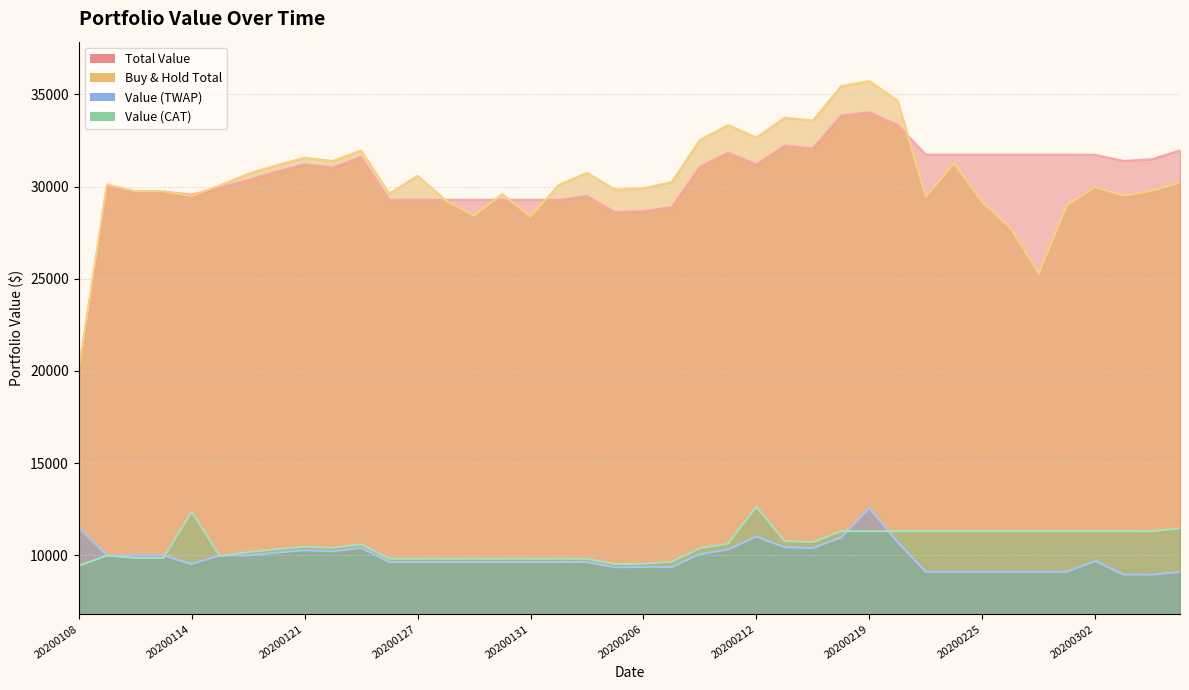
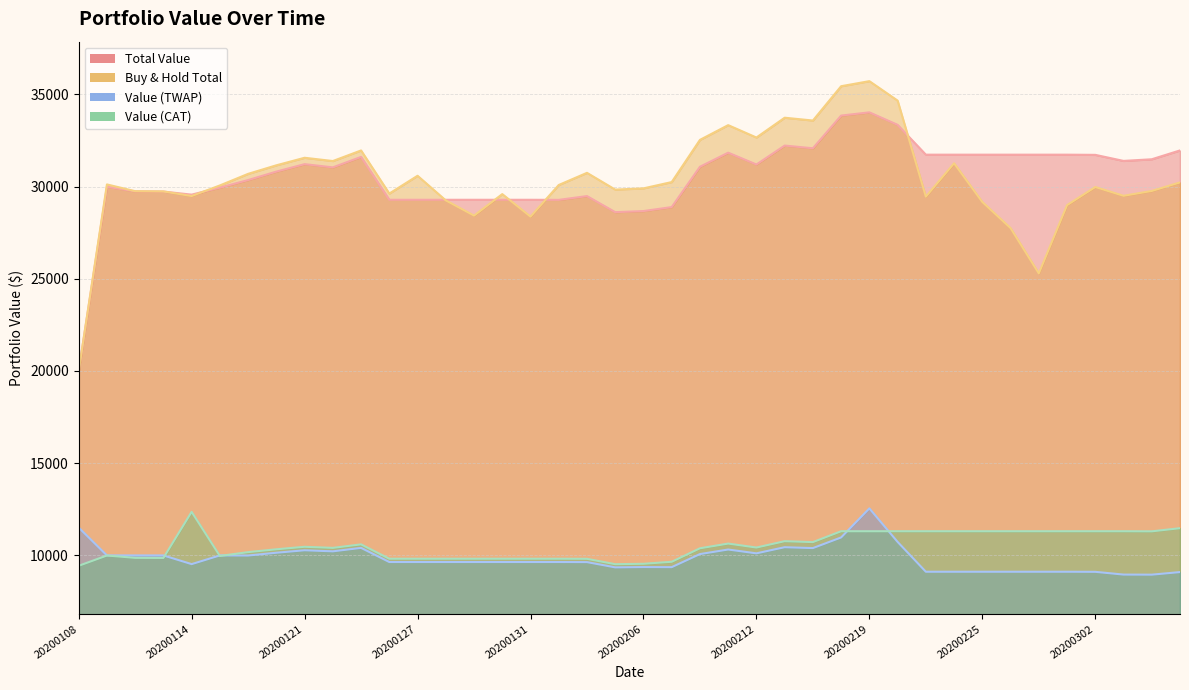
Value (TWAP), 20200212: 11000 -> 10100
Value (CAT), 20200212: 12600 -> 10400
Value (TWAP), 20200302: 9700 -> 9100
